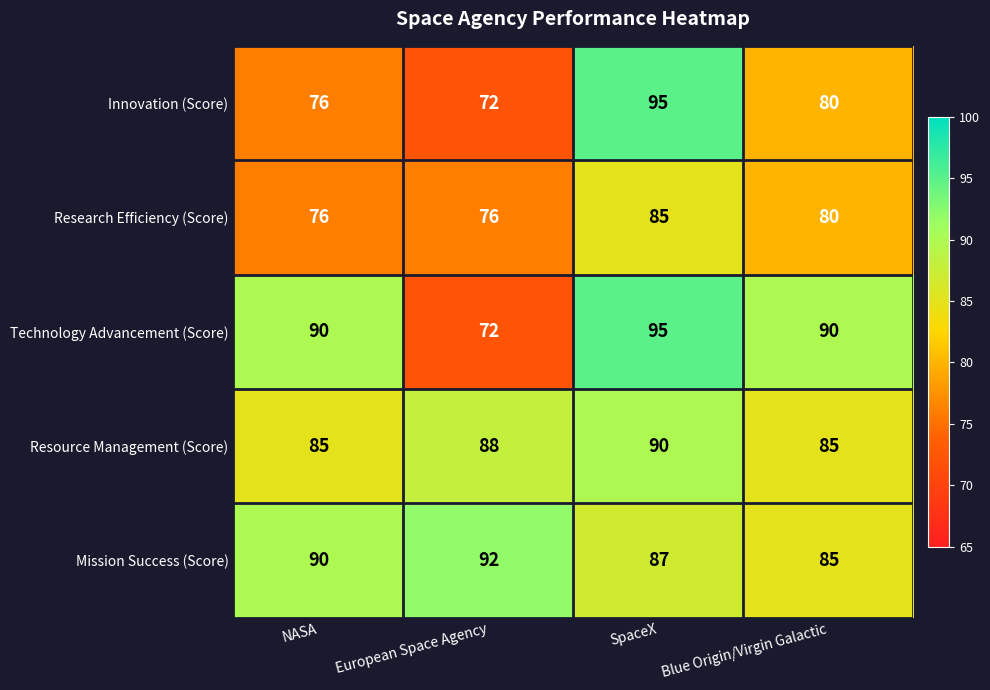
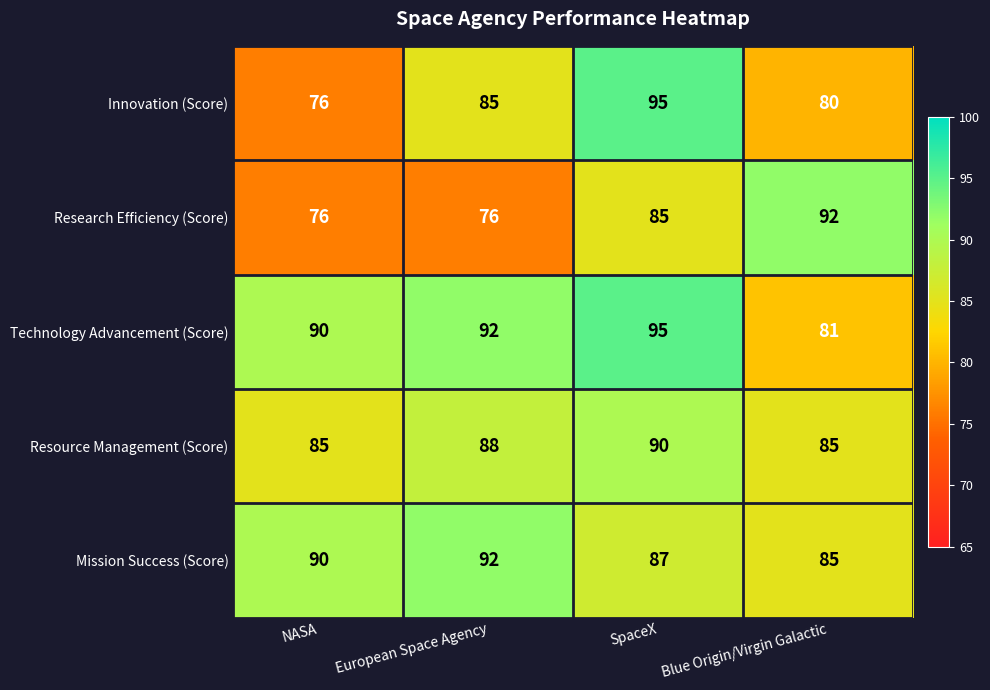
Innovation (Score), European Space Agency: 72 -> 85
Research Efficiency (Score), Blue Origin/Virgin Galactic: 80 -> 92
Technology Advancement (Score), European Space Agency: 72 -> 92
Technology Advancement (Score), Blue Origin/Virgin Galactic: 90 -> 81
